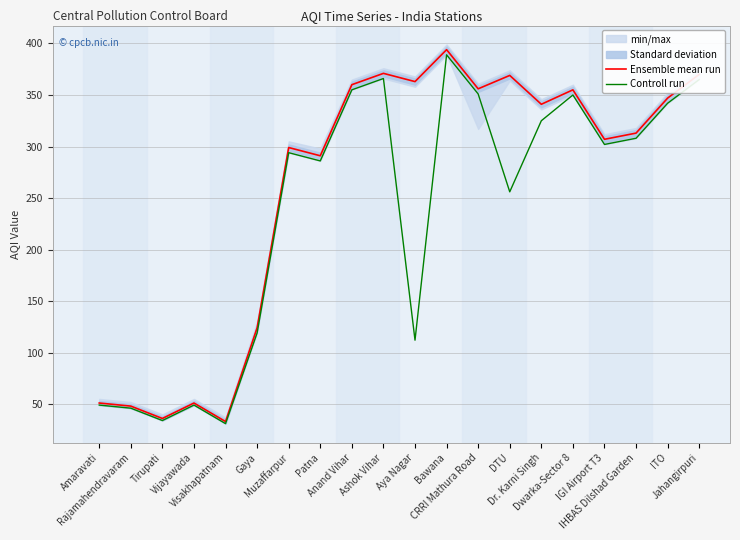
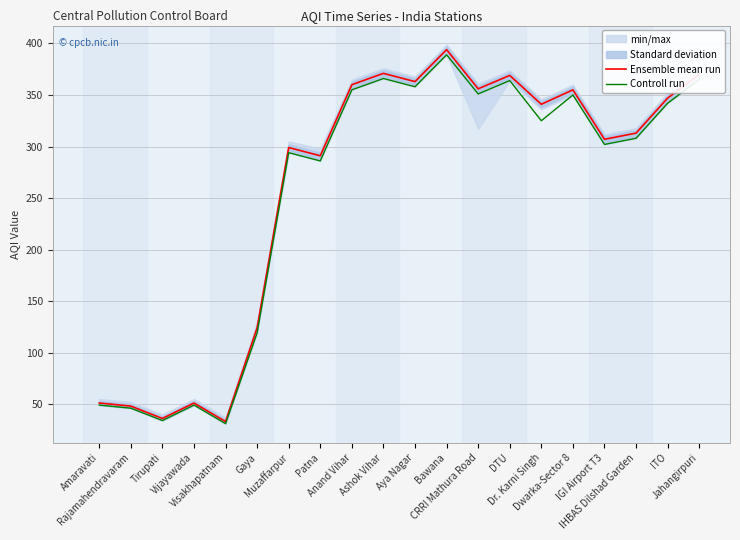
Controll run, Aya Nagar: 112 -> 358
Controll run, DTU: 256 -> 364
